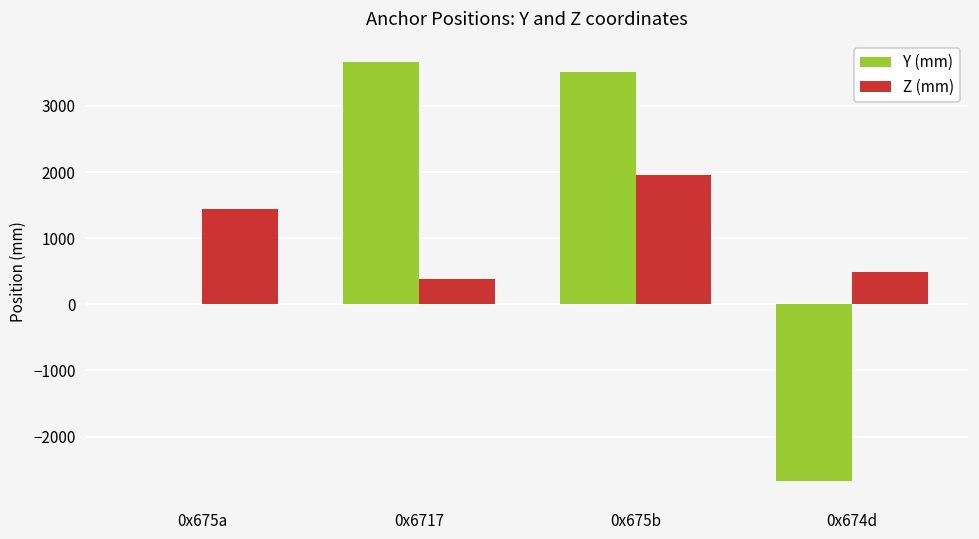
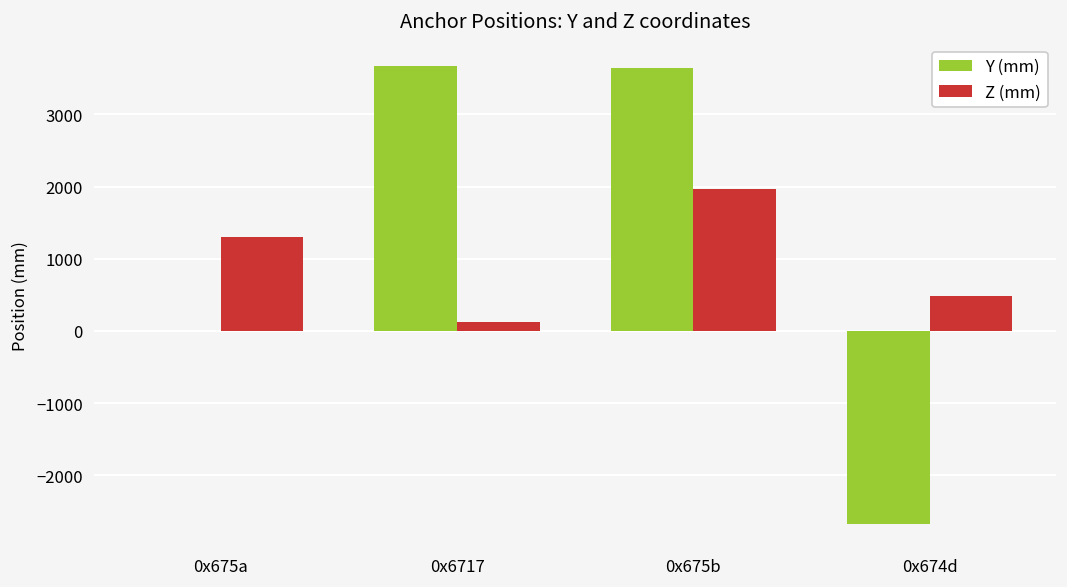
Z (mm), 0x675a: 1400 -> 1300
Z (mm), 0x6717: 400 -> 100
Y (mm), 0x675b: 3500 -> 3700
